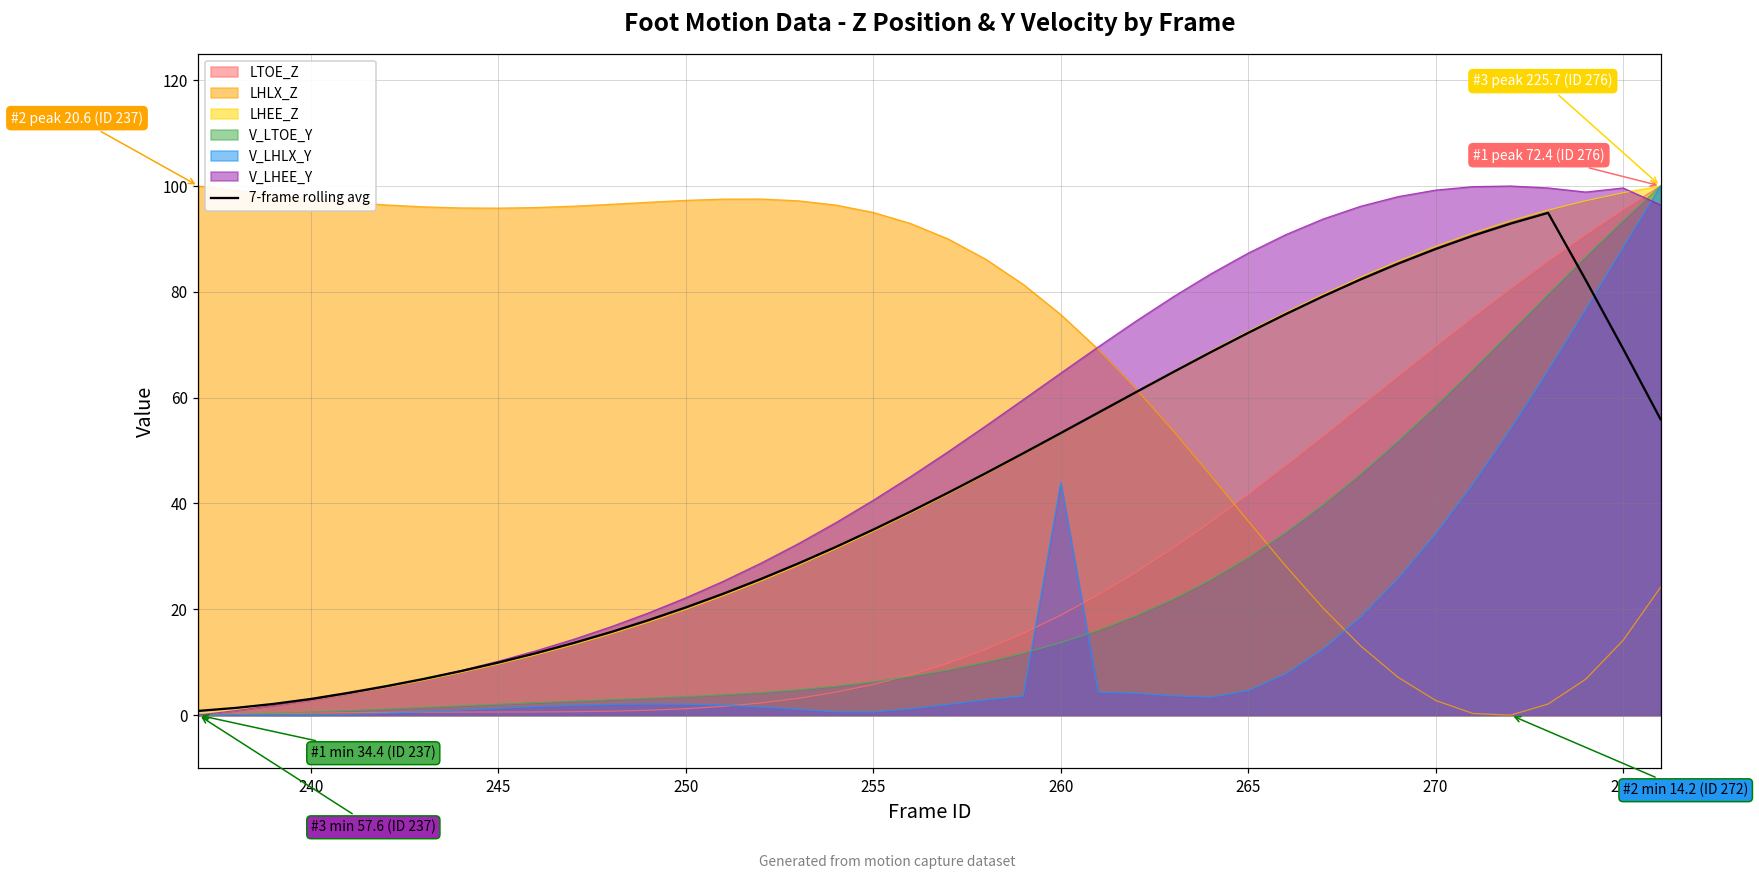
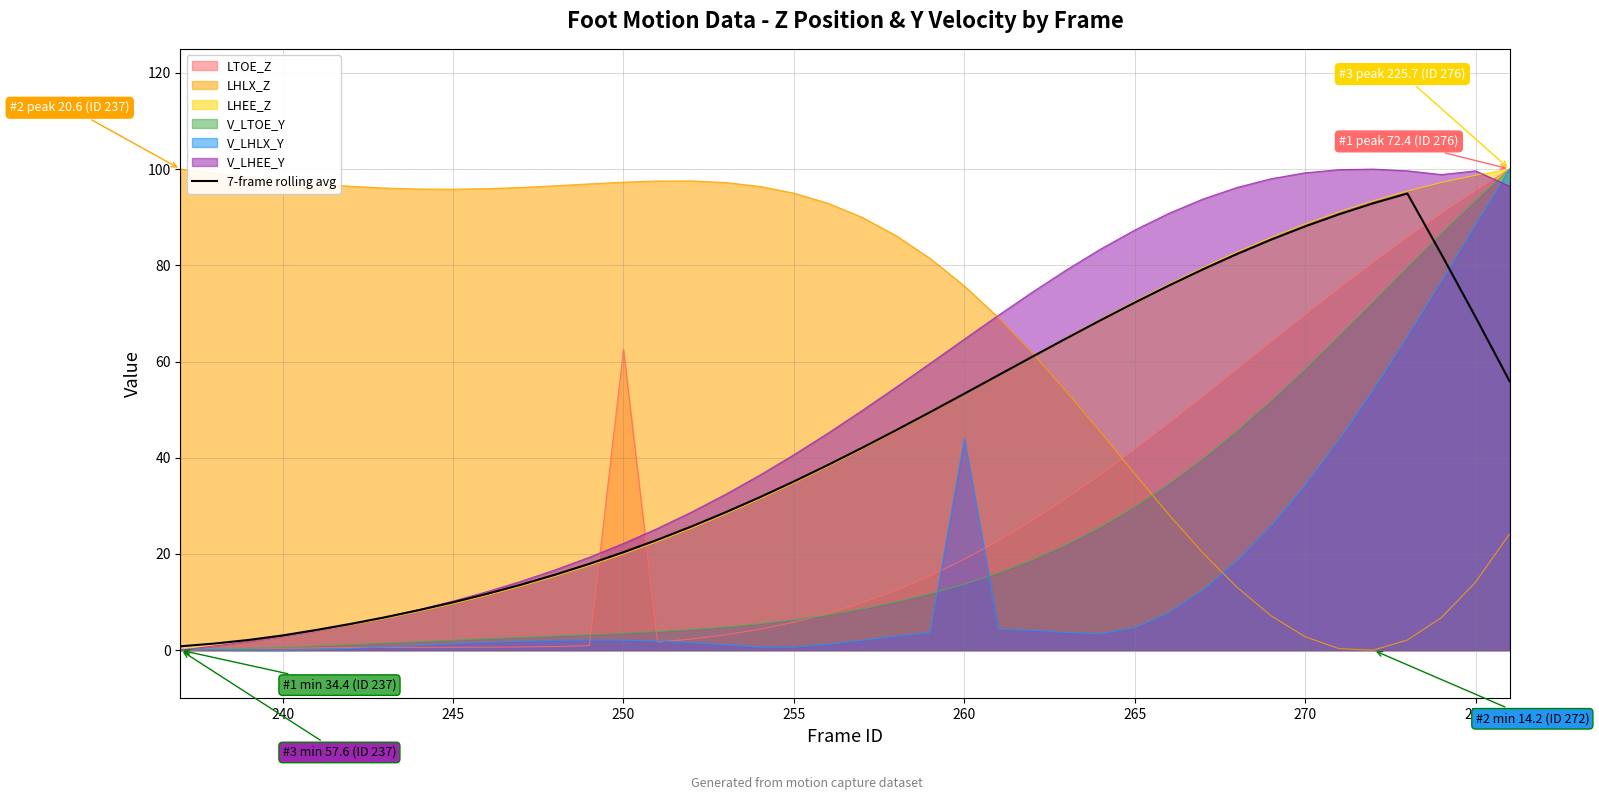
LTOE_Z, 250: 1 -> 63
